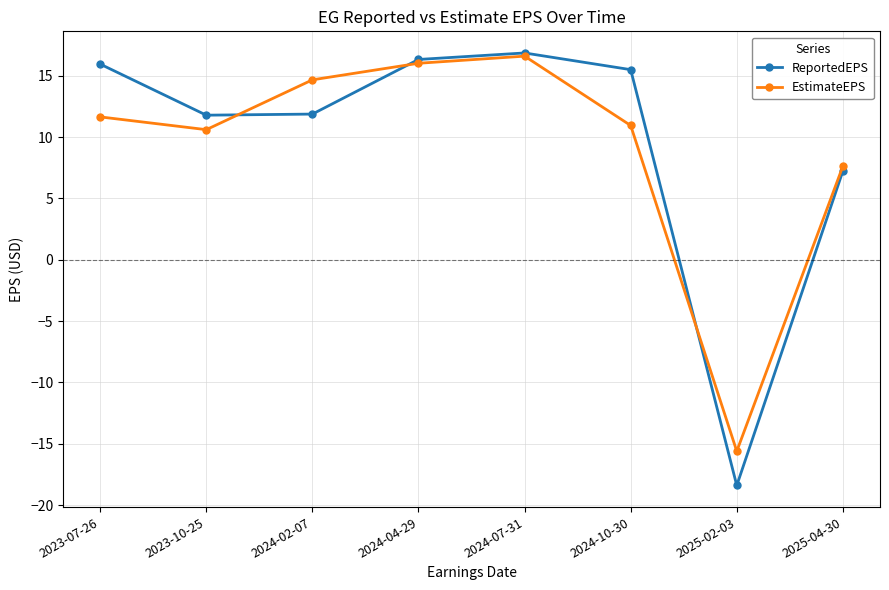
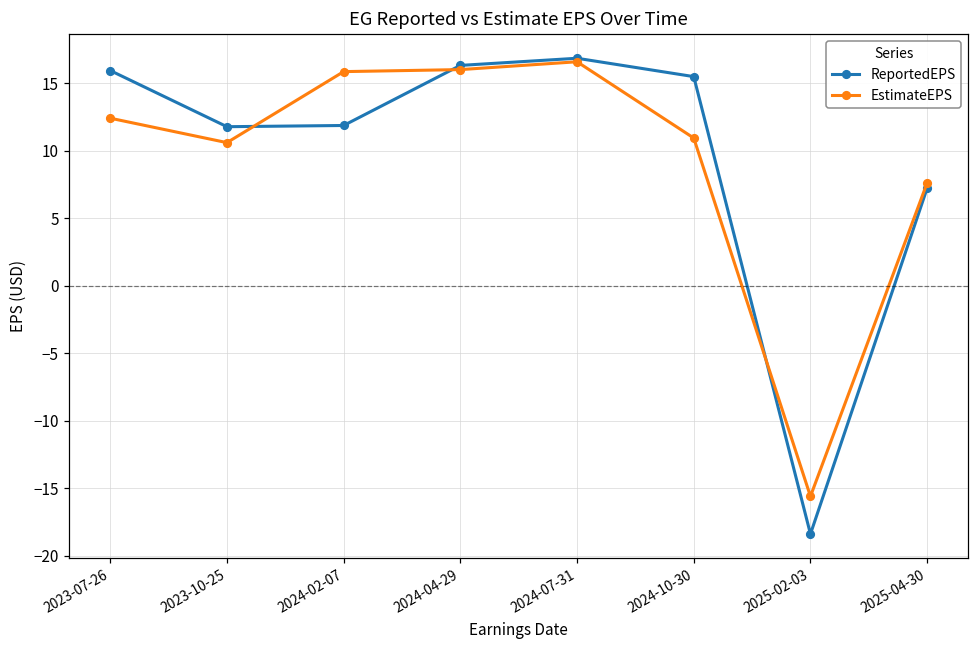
EstimateEPS, 2023-07-26: 11.6 -> 12.4
EstimateEPS, 2024-02-07: 14.7 -> 15.9
